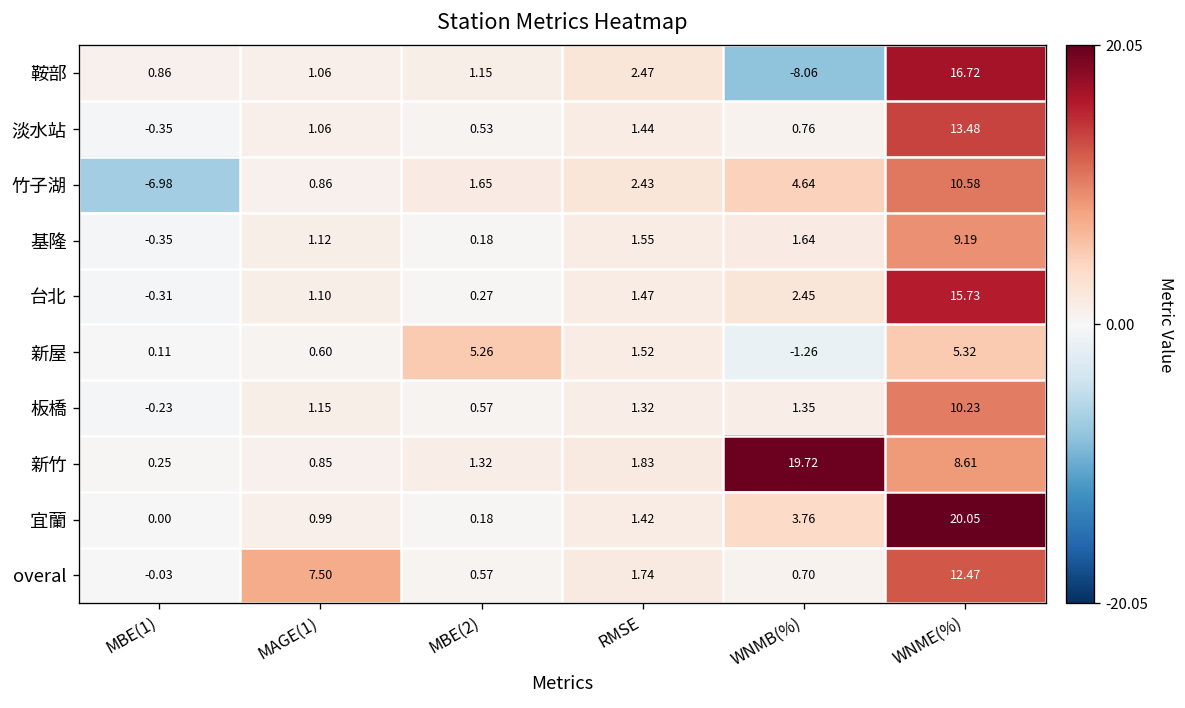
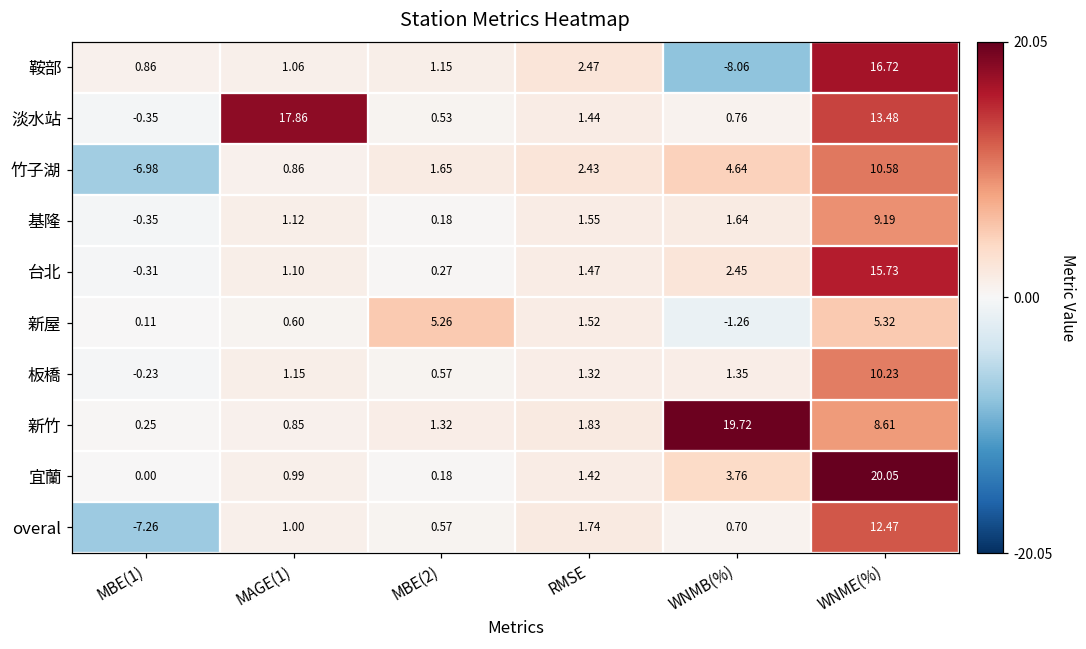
淡水站, MAGE(1): 1.06 -> 17.86
overal, MBE(1): -0.03 -> -7.26
overal, MAGE(1): 7.50 -> 1.00
